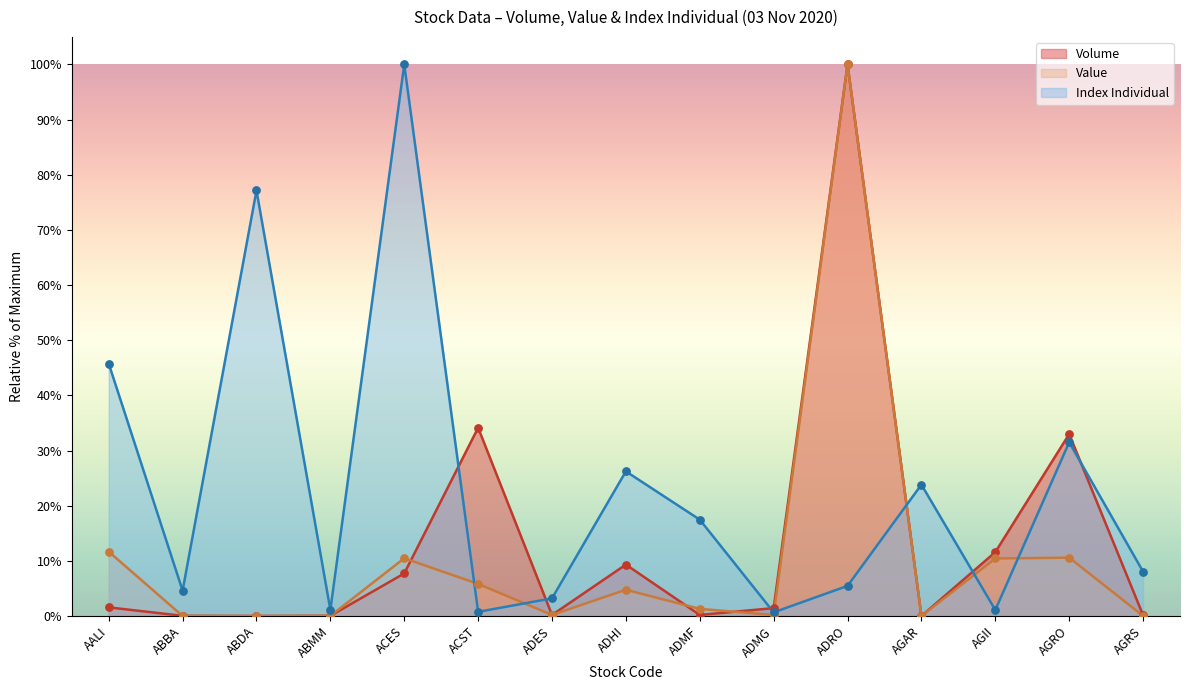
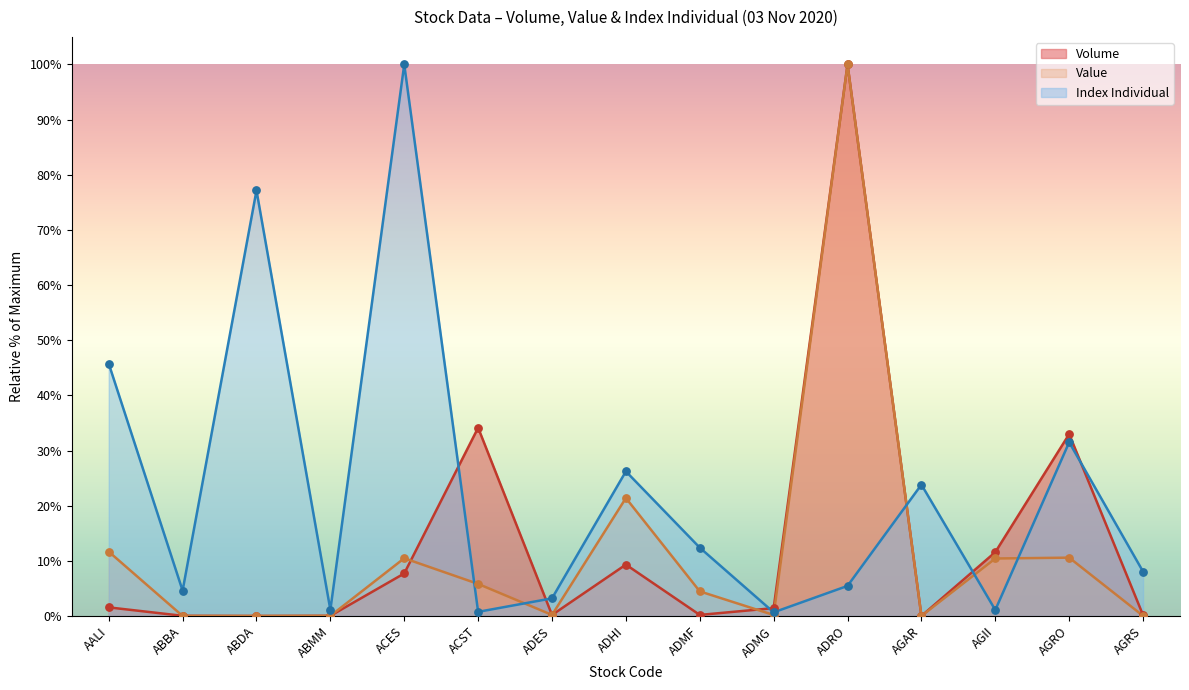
Value, ADHI: 5% -> 21%
Value, ADMF: 1% -> 4%
Index Individual, ADMF: 17% -> 12%
